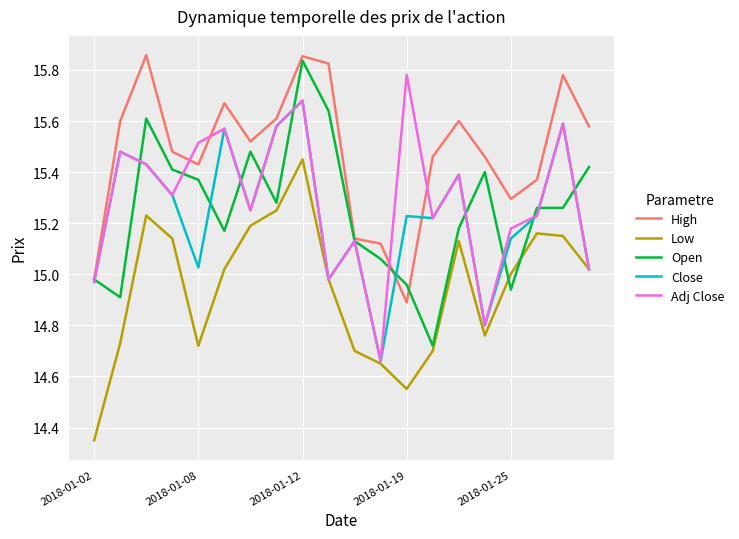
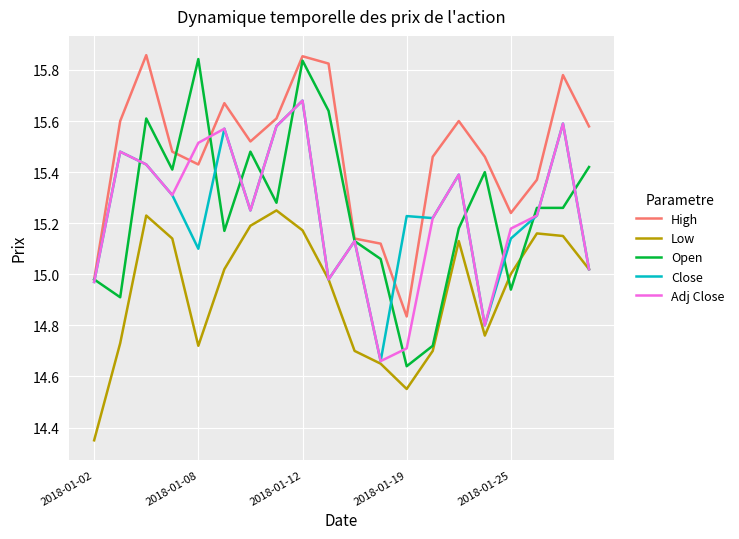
Open, 2018-01-08: 15.37 -> 15.84
Close, 2018-01-08: 15.03 -> 15.10
Low, 2018-01-12: 15.45 -> 15.17
High, 2018-01-19: 14.89 -> 14.83
Open, 2018-01-19: 14.96 -> 14.64
Adj Close, 2018-01-19: 15.78 -> 14.71
High, 2018-01-25: 15.29 -> 15.24
